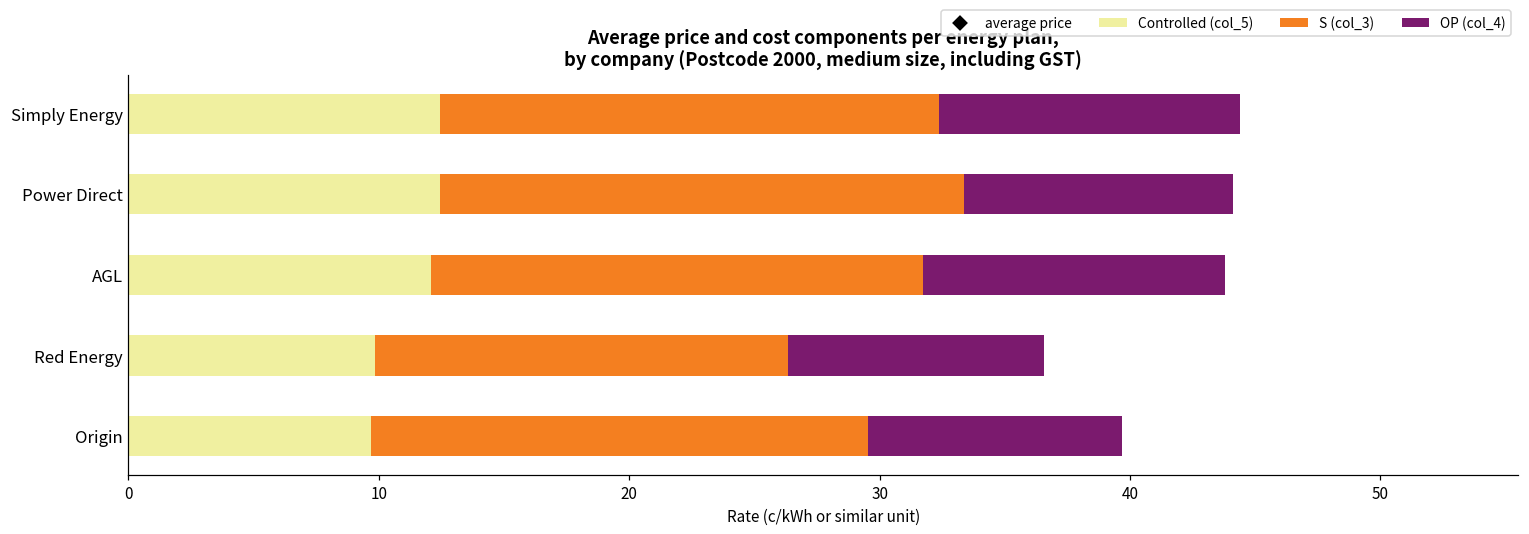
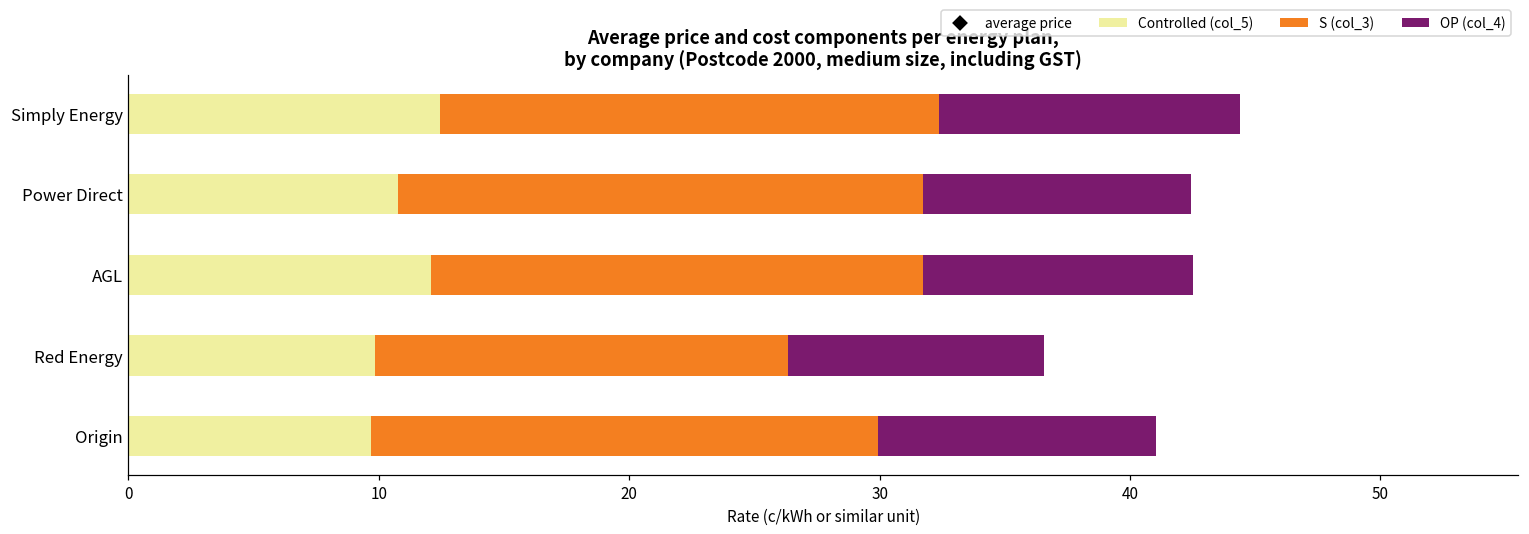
Controlled (col_5), Power Direct: 12.4 -> 10.8
OP (col_4), AGL: 12.1 -> 10.8
S (col_3), Origin: 19.8 -> 20.2
OP (col_4), Origin: 10.1 -> 11.1
